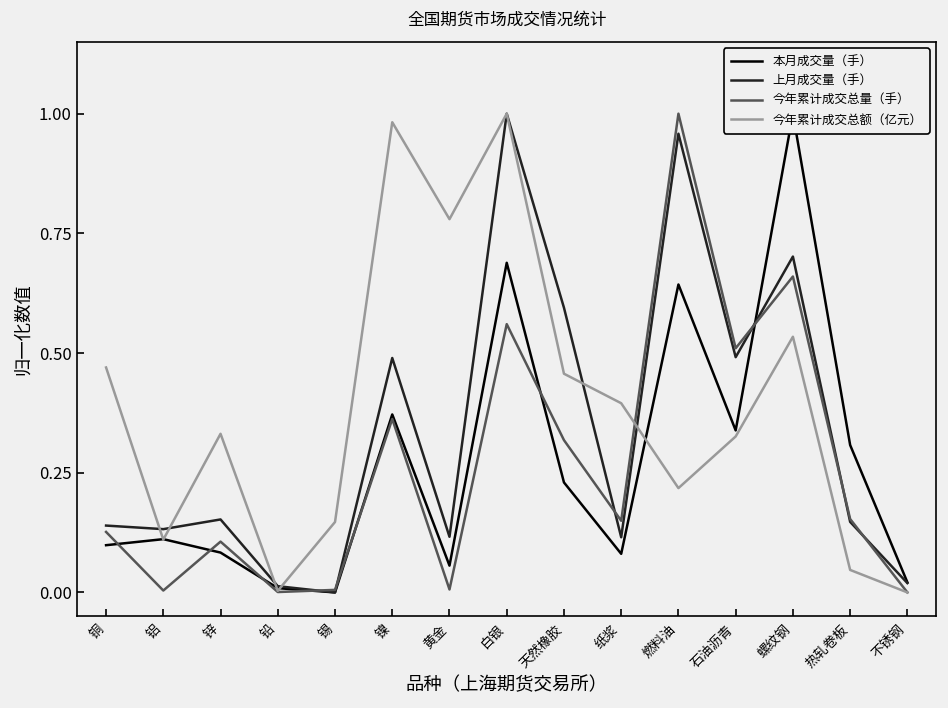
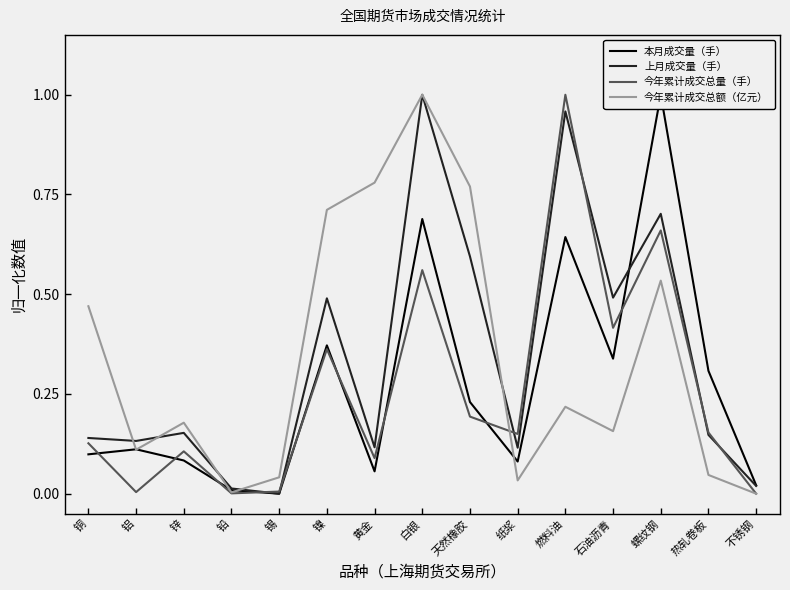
今年累计成交总额（亿元）, 锌: 0.33 -> 0.18
今年累计成交总额（亿元）, 锡: 0.15 -> 0.04
今年累计成交总额（亿元）, 镍: 0.98 -> 0.71
今年累计成交总量（手）, 黄金: 0.01 -> 0.09
今年累计成交总量（手）, 天然橡胶: 0.32 -> 0.19
今年累计成交总额（亿元）, 天然橡胶: 0.46 -> 0.77
今年累计成交总额（亿元）, 纸浆: 0.40 -> 0.03
今年累计成交总量（手）, 石油沥青: 0.51 -> 0.42
今年累计成交总额（亿元）, 石油沥青: 0.33 -> 0.16
